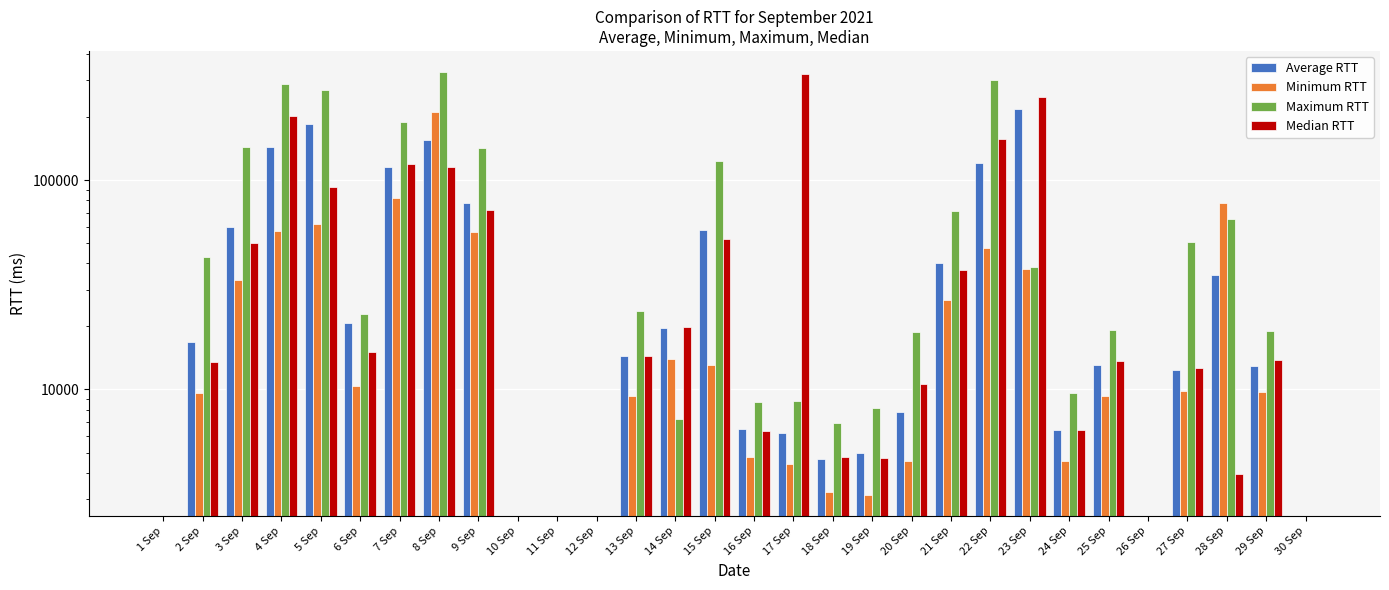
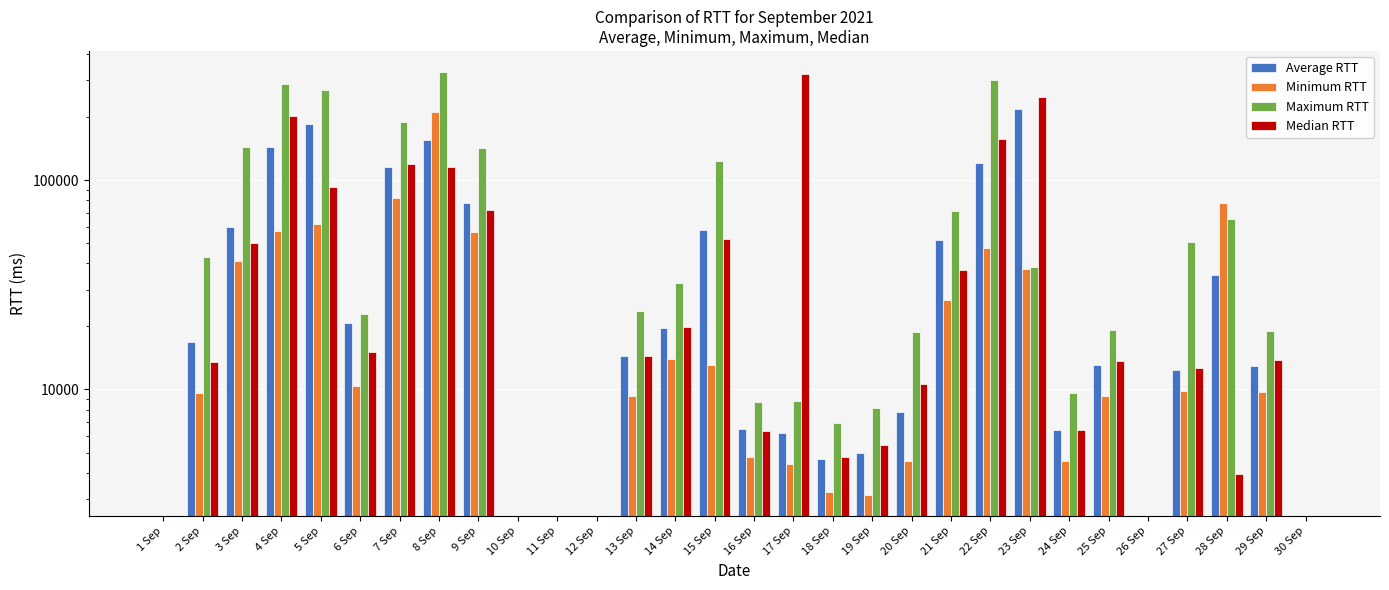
Minimum RTT, 3 Sep: 33000 -> 41000
Maximum RTT, 14 Sep: 7200 -> 32000
Median RTT, 19 Sep: 4700 -> 5400
Average RTT, 21 Sep: 40000 -> 52000
